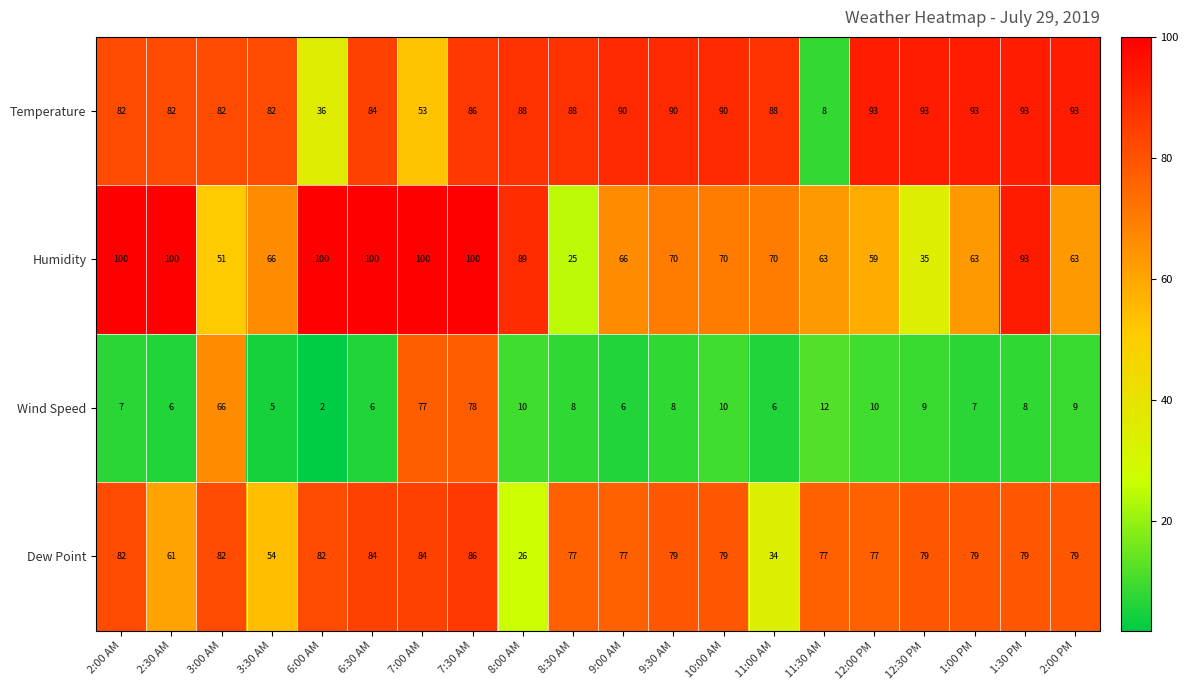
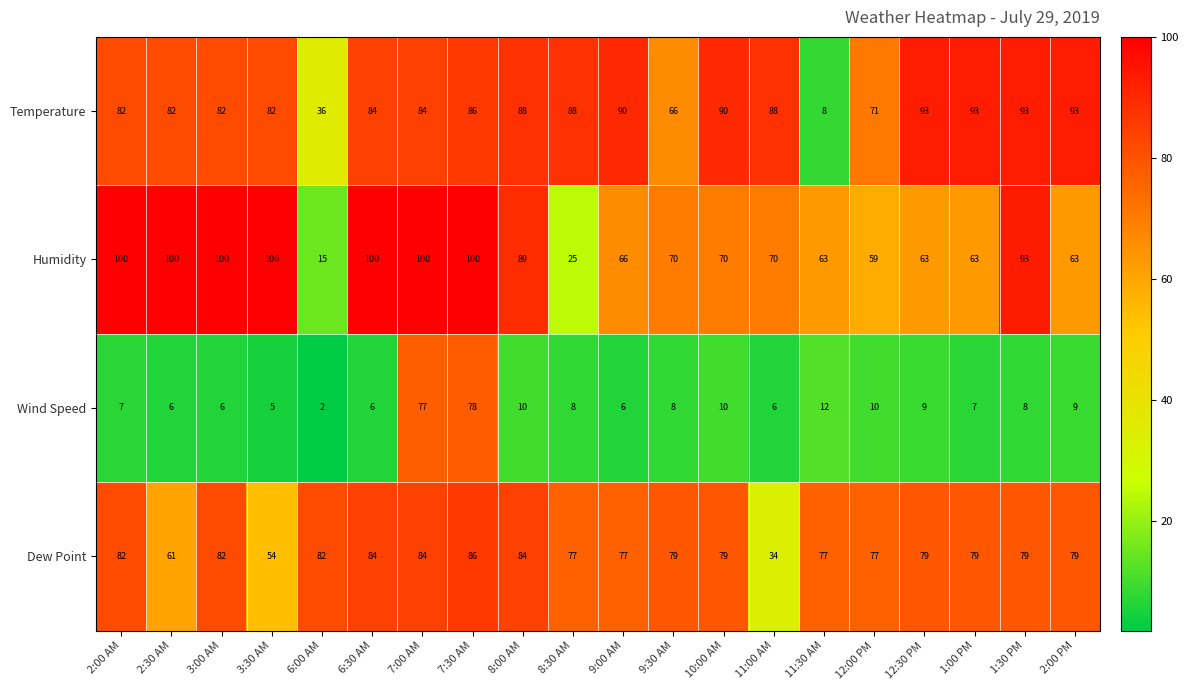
Temperature, 7:00 AM: 53 -> 84
Temperature, 9:30 AM: 90 -> 66
Temperature, 12:00 PM: 93 -> 71
Humidity, 3:00 AM: 51 -> 100
Humidity, 3:30 AM: 66 -> 100
Humidity, 6:00 AM: 100 -> 15
Humidity, 12:30 PM: 35 -> 63
Wind Speed, 3:00 AM: 66 -> 6
Dew Point, 8:00 AM: 26 -> 84
